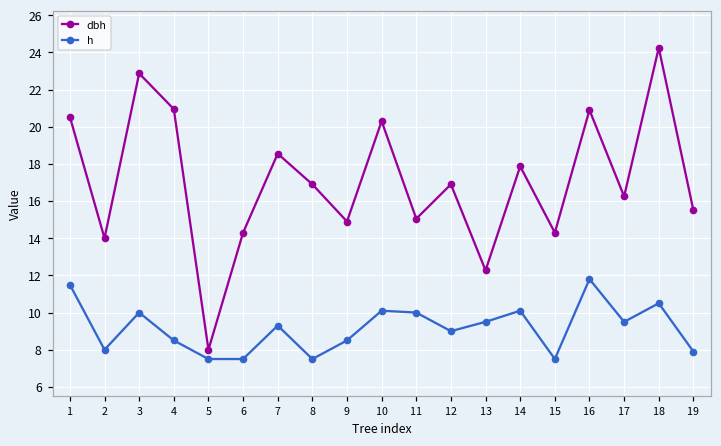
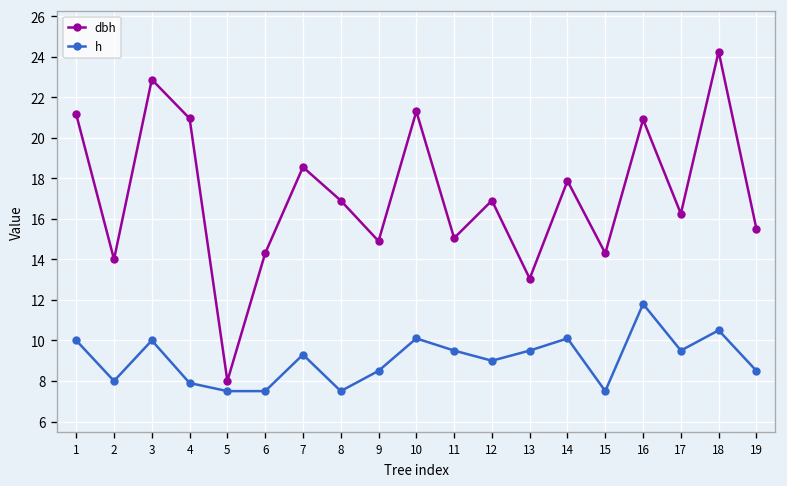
dbh, 1: 20.5 -> 21.2
h, 1: 11.5 -> 10.0
h, 4: 8.5 -> 7.9
dbh, 10: 20.3 -> 21.3
h, 11: 10.0 -> 9.5
dbh, 13: 12.3 -> 13.1
h, 19: 7.9 -> 8.5
